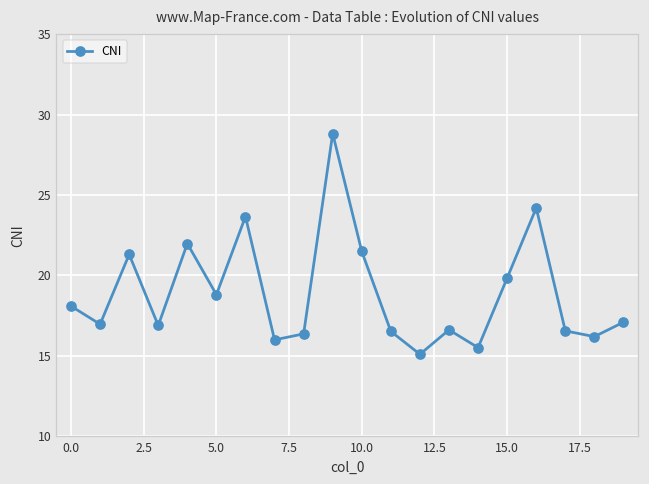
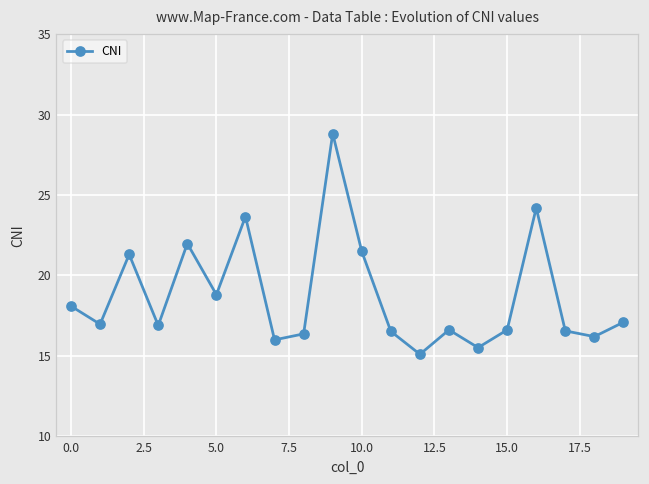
15.0: 19.8 -> 16.6
